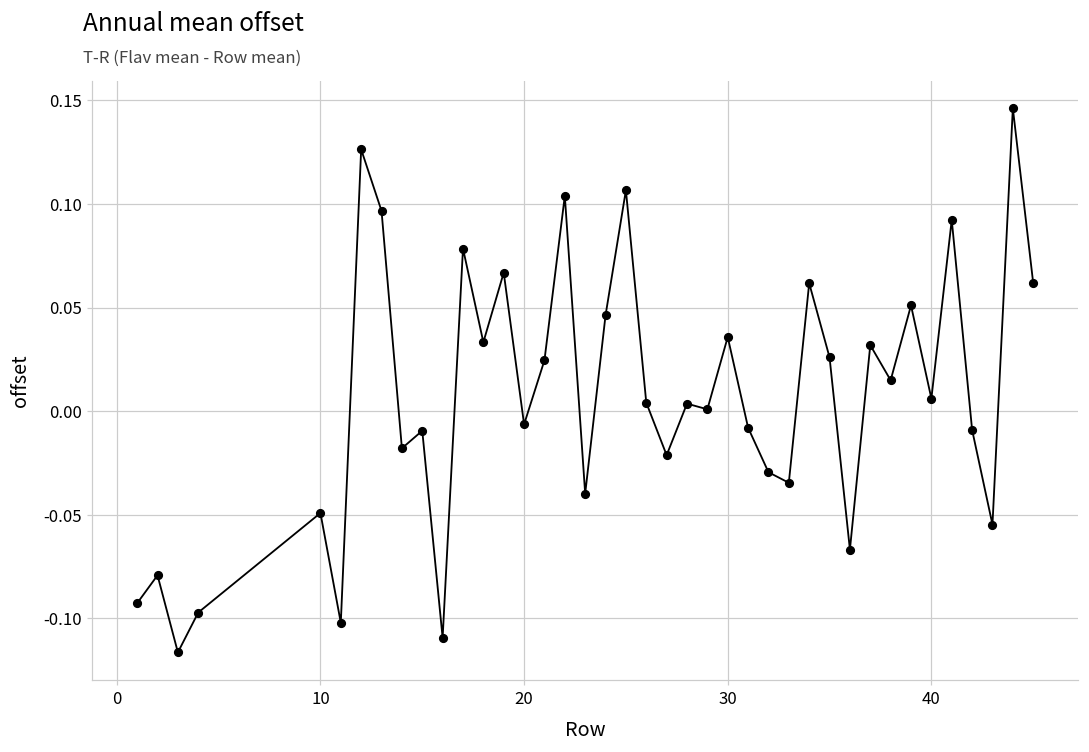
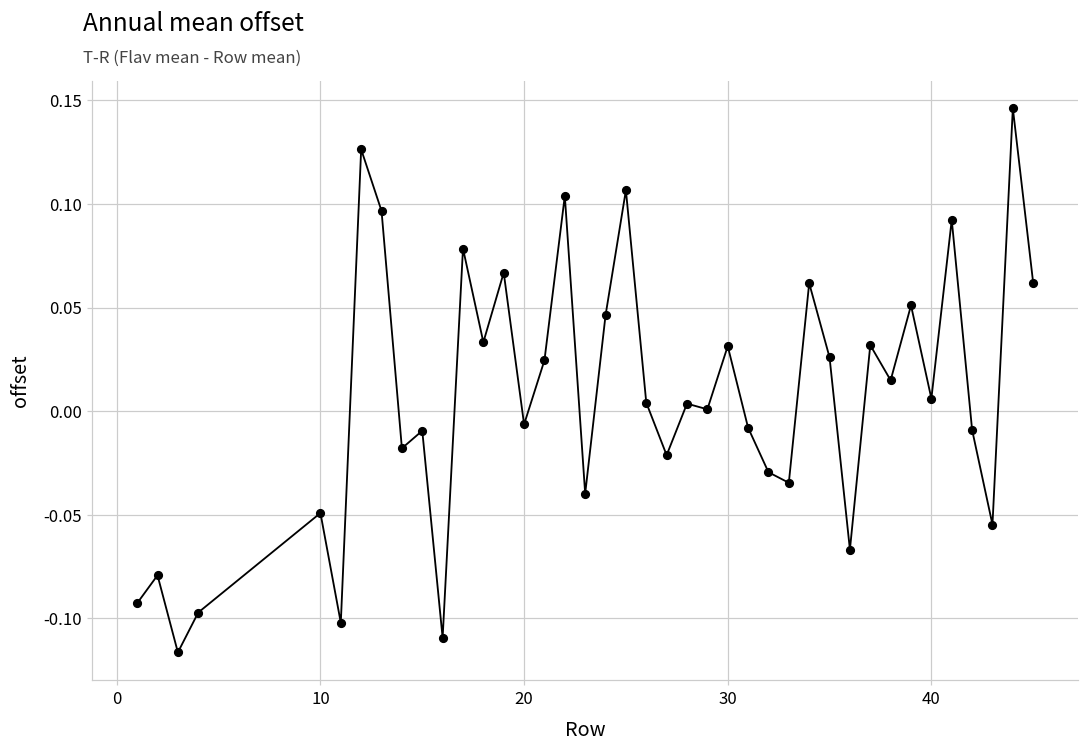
30: 0.036 -> 0.031
